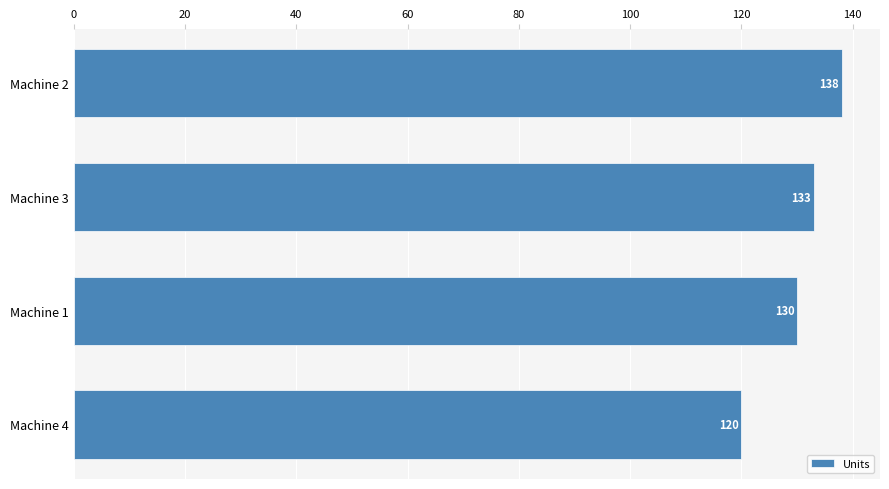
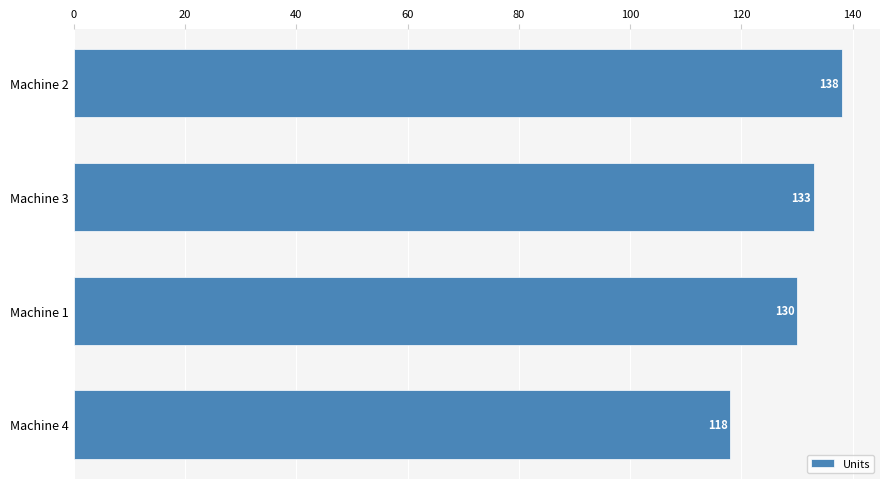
Machine 4: 120 -> 118
